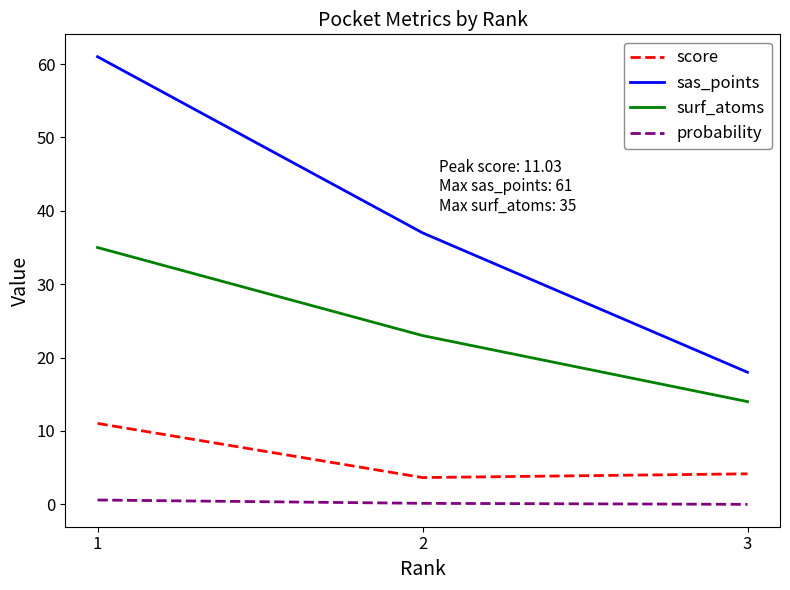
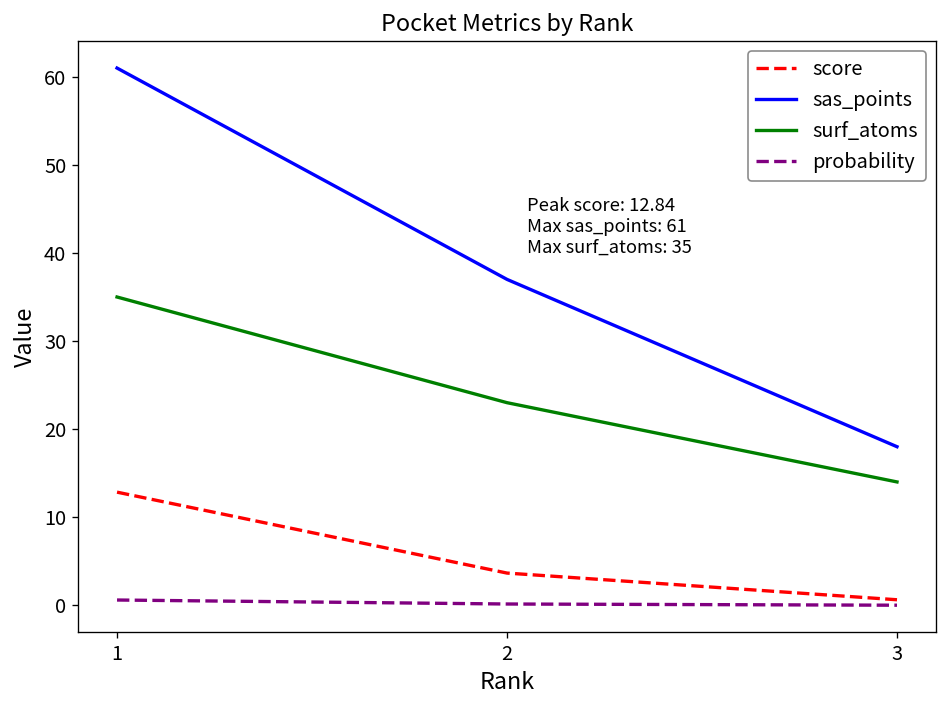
score, 1: 11.03 -> 12.84
score, 3: 4 -> 1
